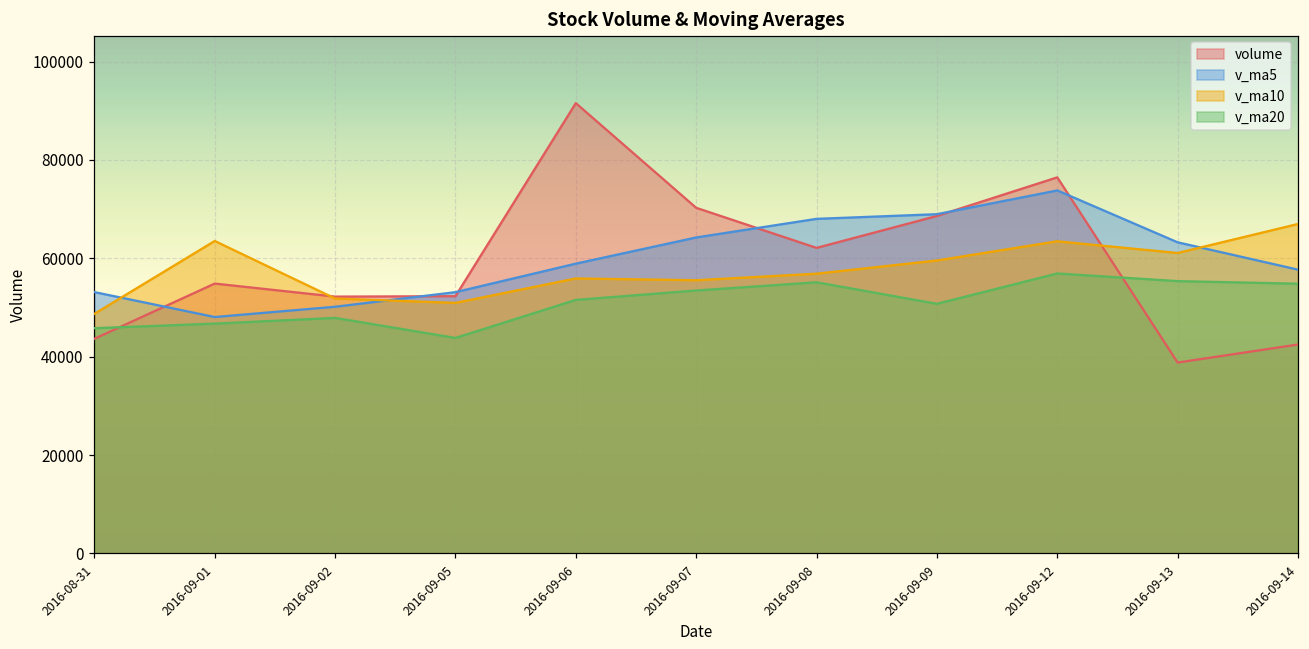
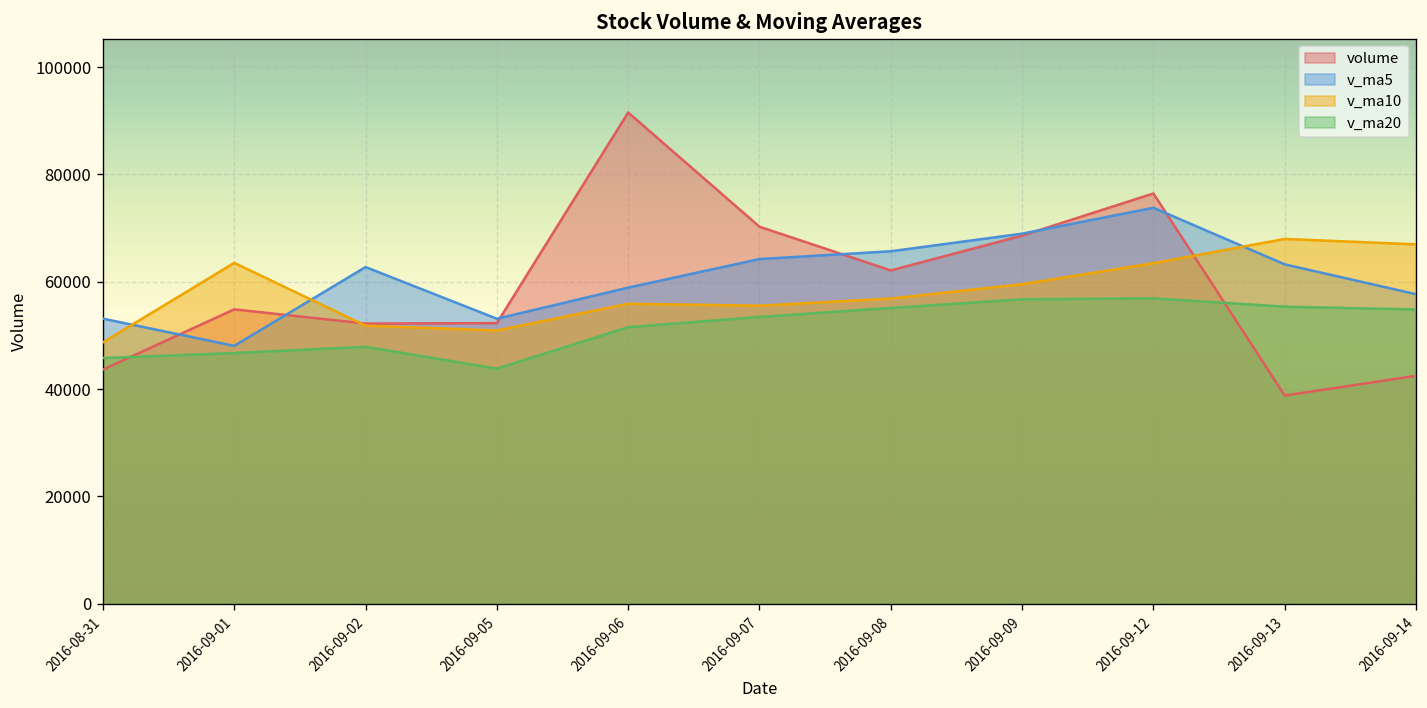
v_ma5, 2016-09-02: 50000 -> 63000
v_ma5, 2016-09-08: 68000 -> 66000
v_ma20, 2016-09-09: 51000 -> 57000
v_ma10, 2016-09-13: 61000 -> 68000
